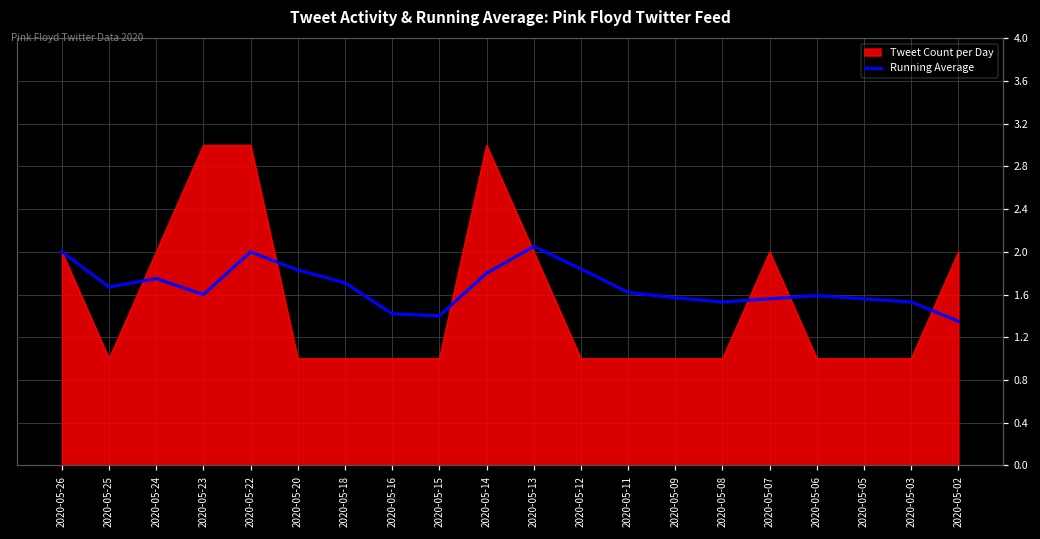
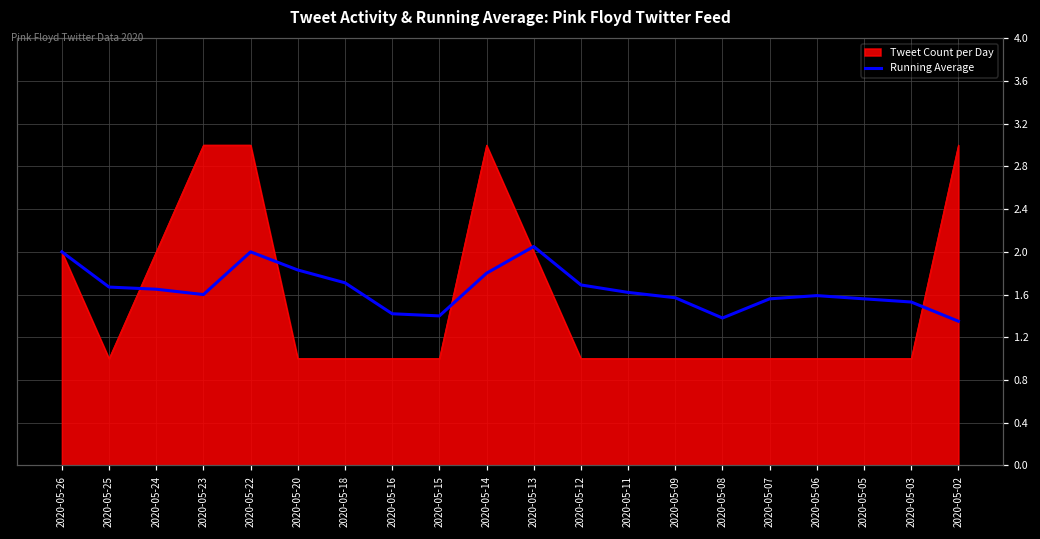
Running Average, 2020-05-24: 1.8 -> 1.7
Running Average, 2020-05-12: 1.8 -> 1.7
Running Average, 2020-05-08: 1.5 -> 1.4
Tweet Count per Day, 2020-05-07: 2 -> 1
Tweet Count per Day, 2020-05-02: 2 -> 3
